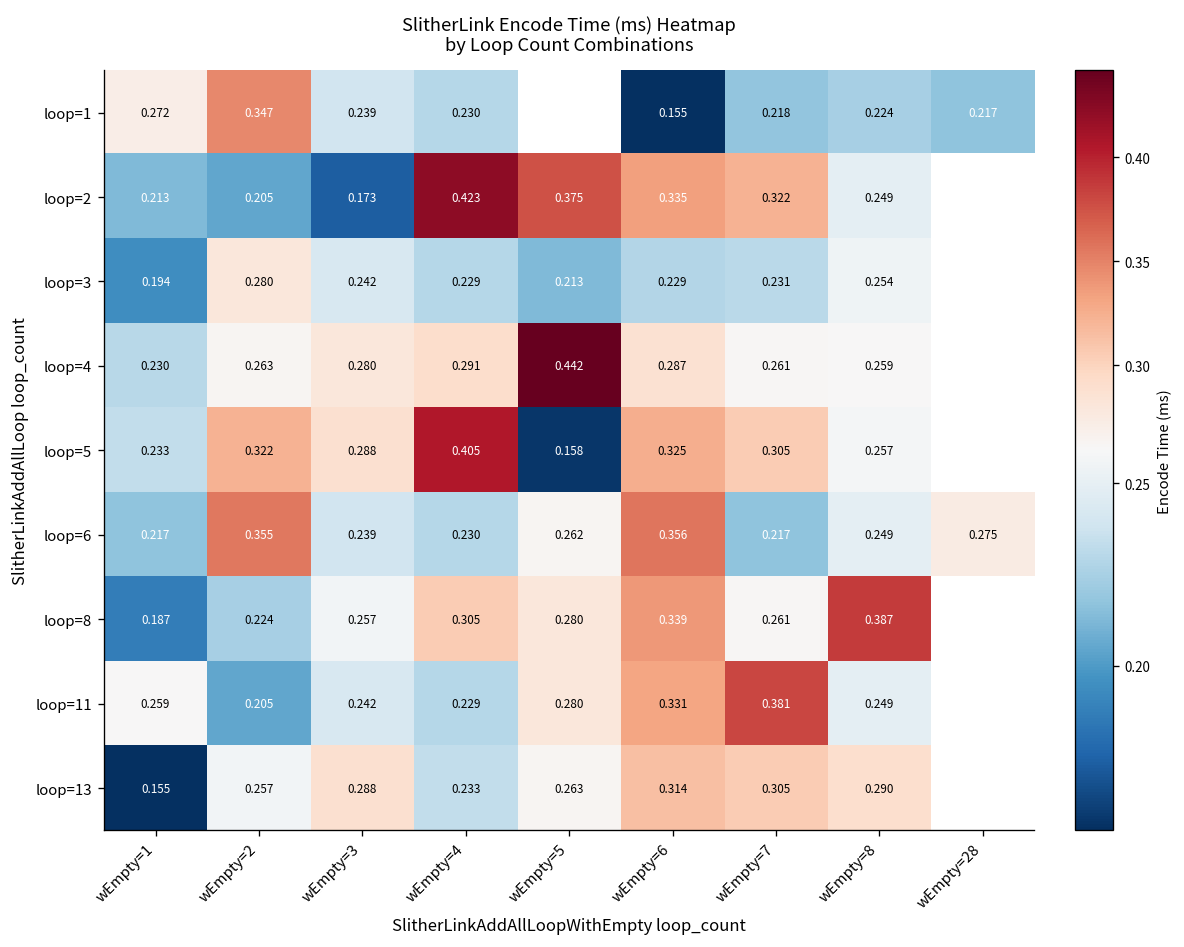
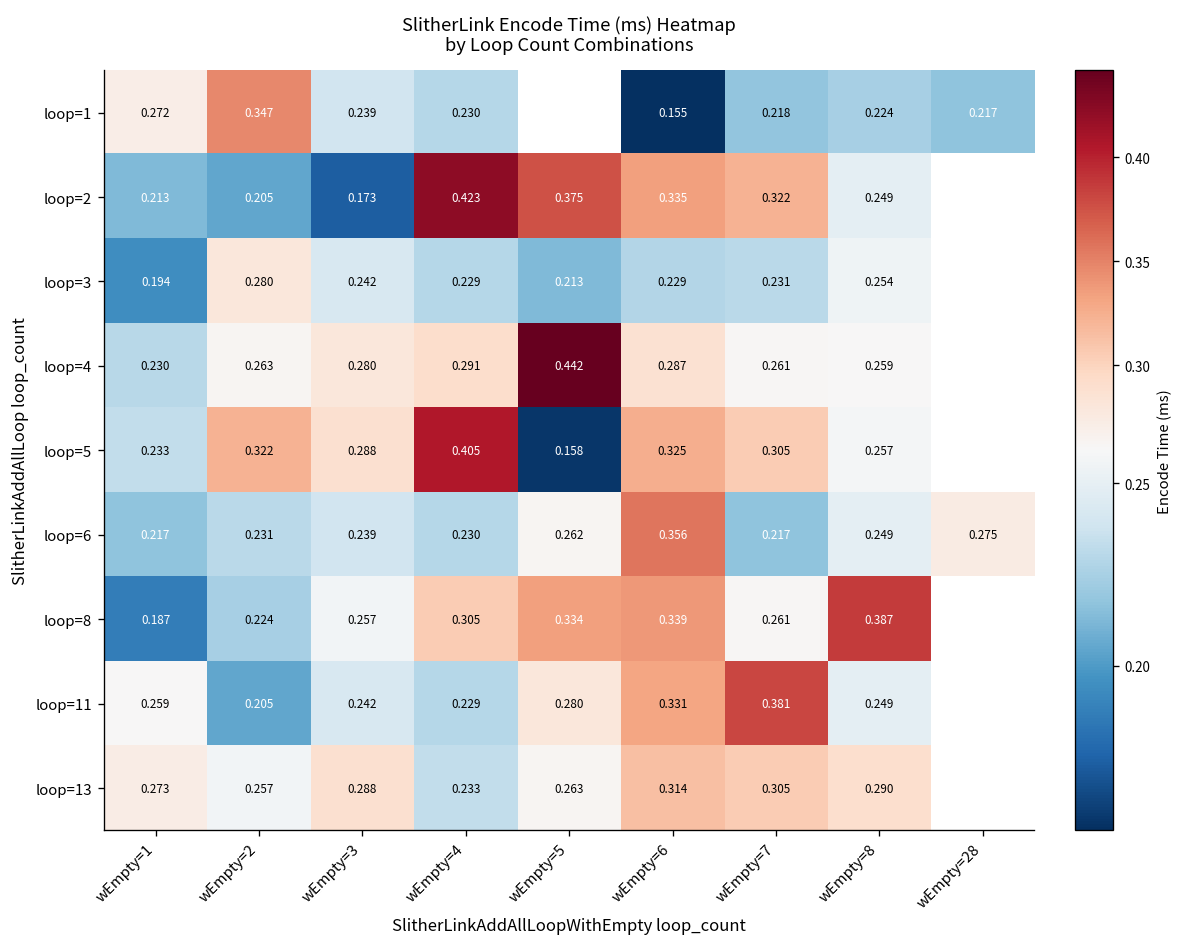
loop=6, wEmpty=2: 0.355 -> 0.231
loop=8, wEmpty=5: 0.280 -> 0.334
loop=13, wEmpty=1: 0.155 -> 0.273
